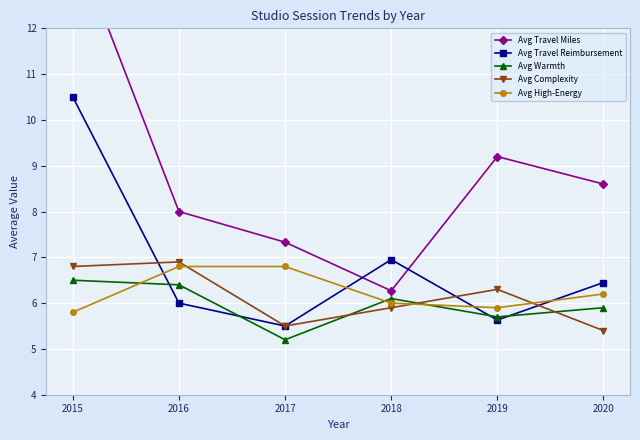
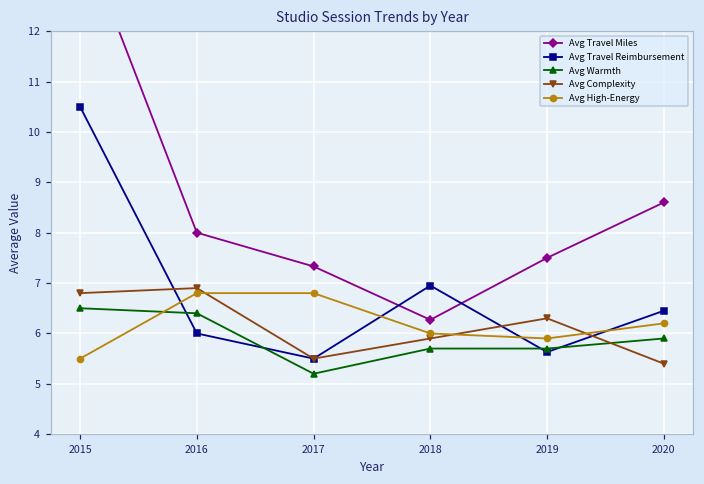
Avg High-Energy, 2015: 5.8 -> 5.5
Avg Warmth, 2018: 6.1 -> 5.7
Avg Travel Miles, 2019: 9.2 -> 7.5
